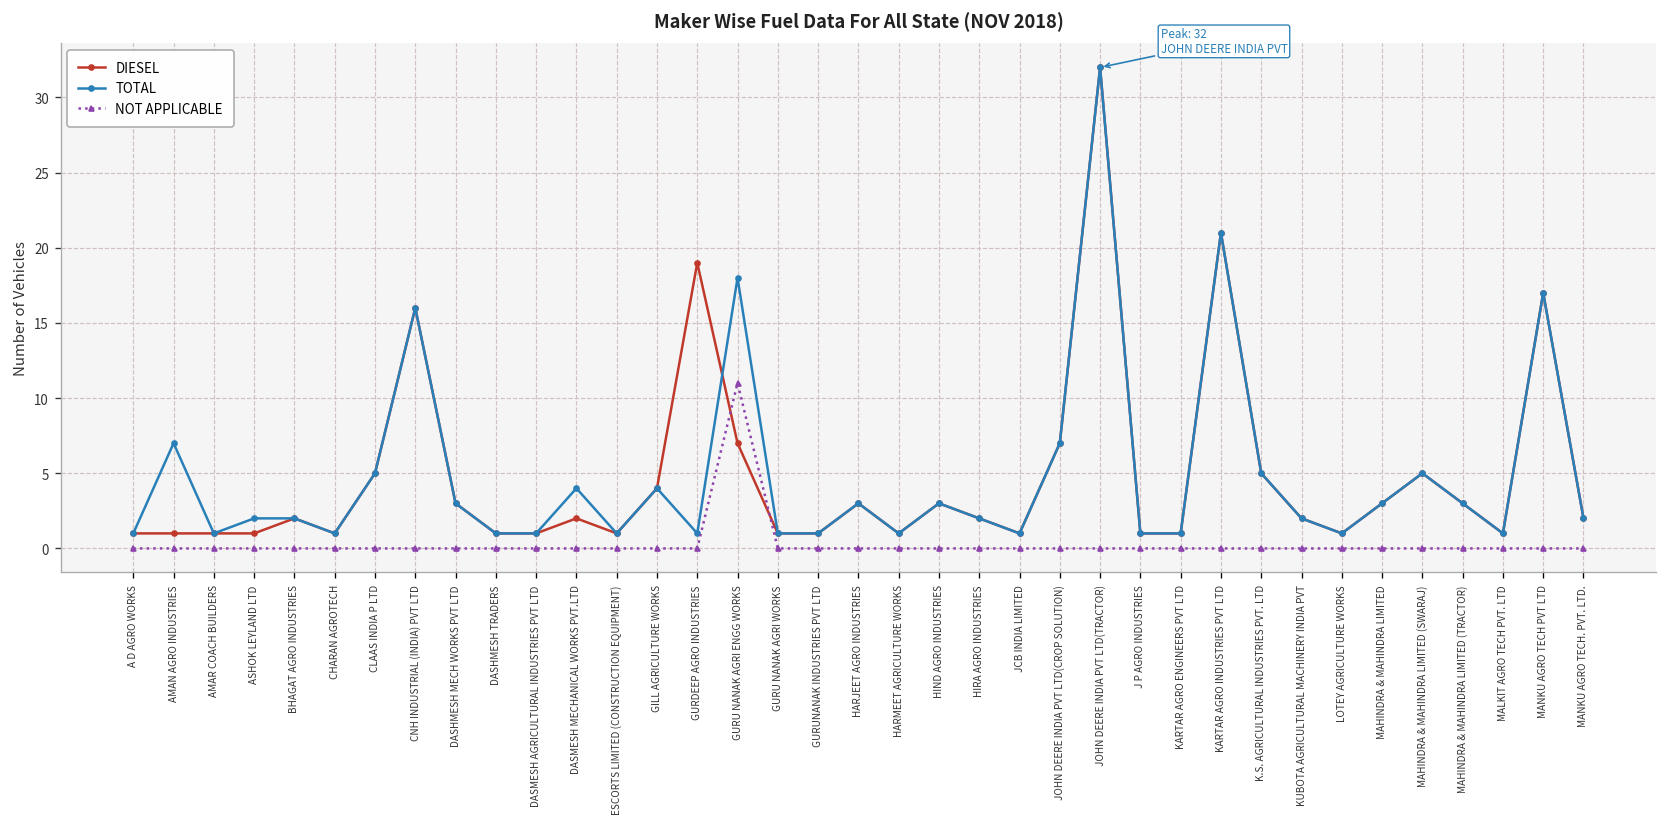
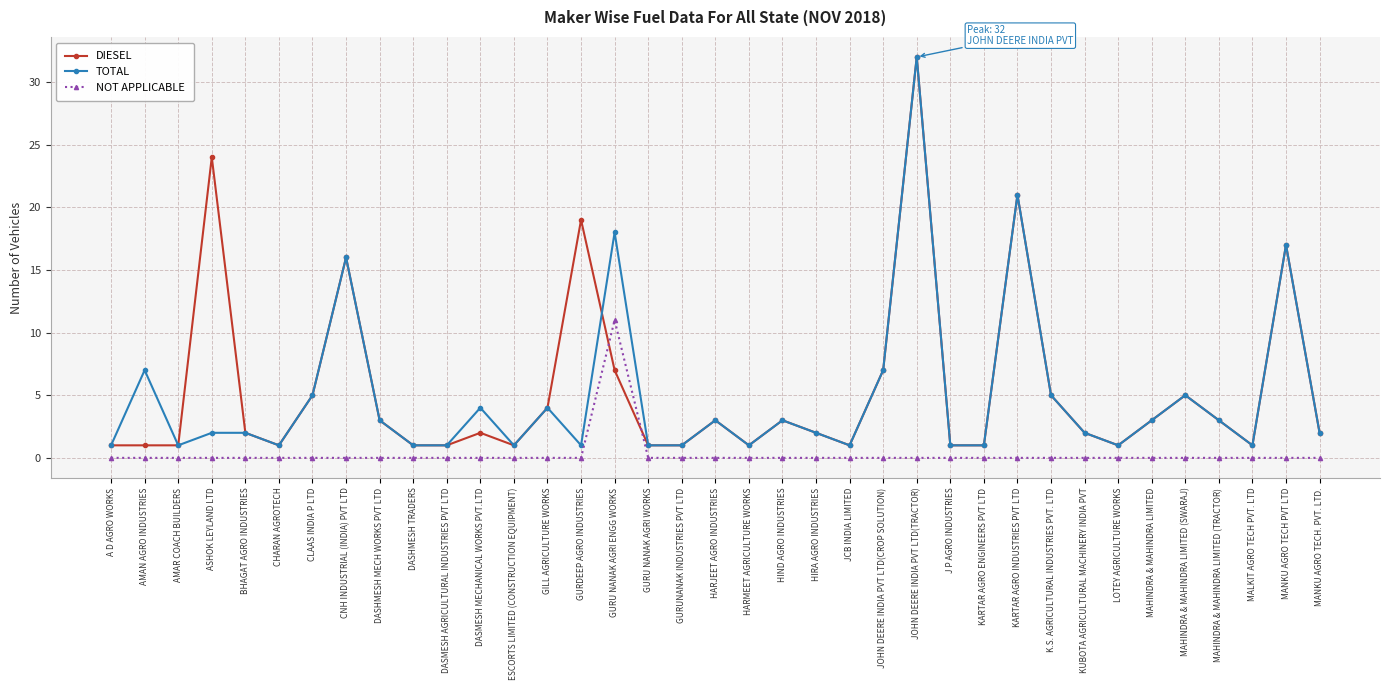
DIESEL, ASHOK LEYLAND LTD: 1 -> 24
